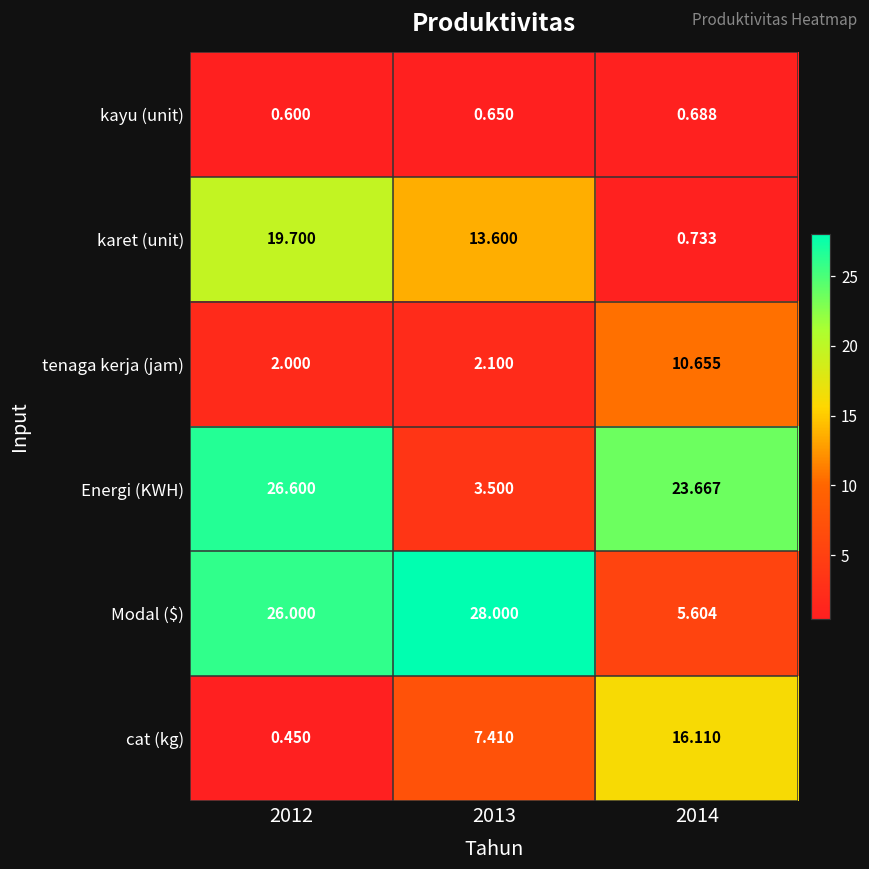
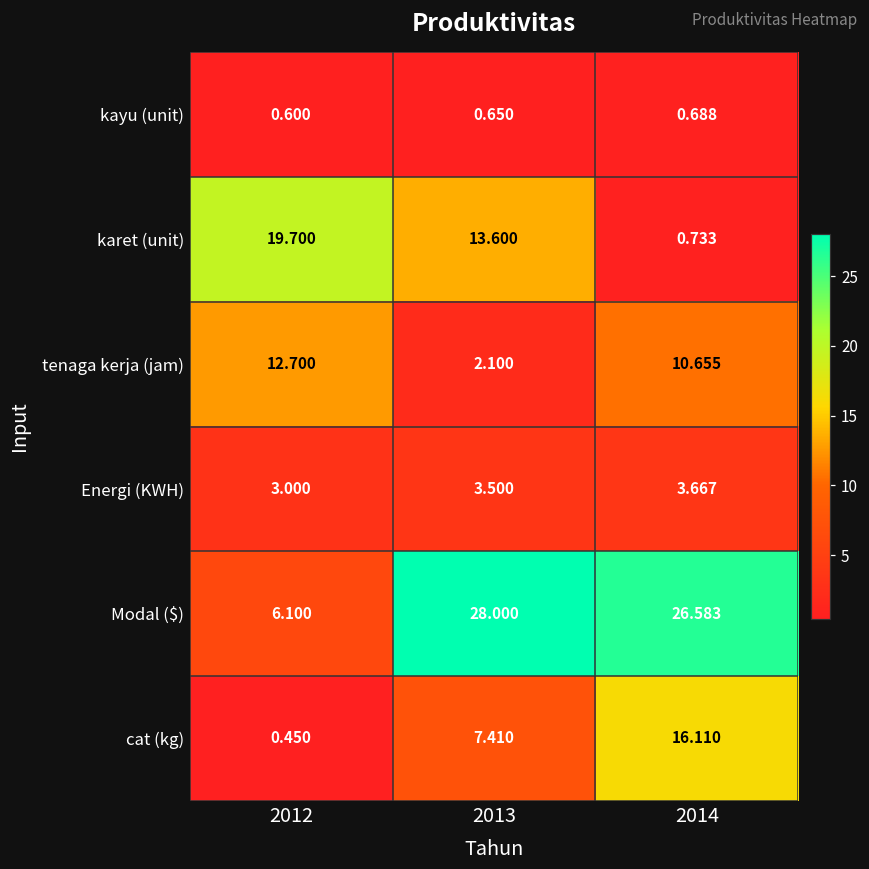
tenaga kerja (jam), 2012: 2.000 -> 12.700
Energi (KWH), 2012: 26.600 -> 3.000
Energi (KWH), 2014: 23.667 -> 3.667
Modal ($), 2012: 26.000 -> 6.100
Modal ($), 2014: 5.604 -> 26.583
